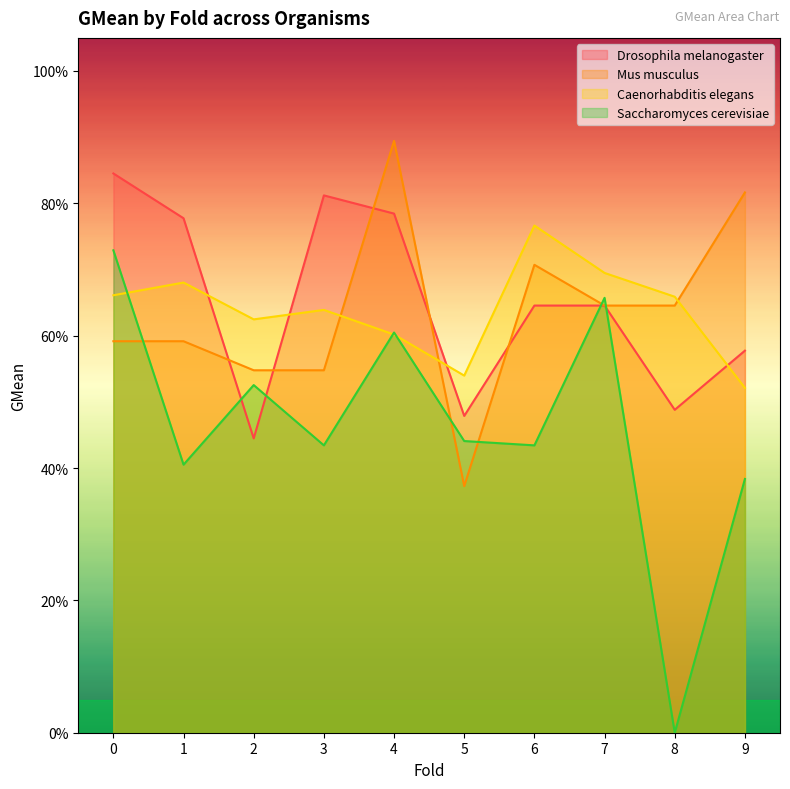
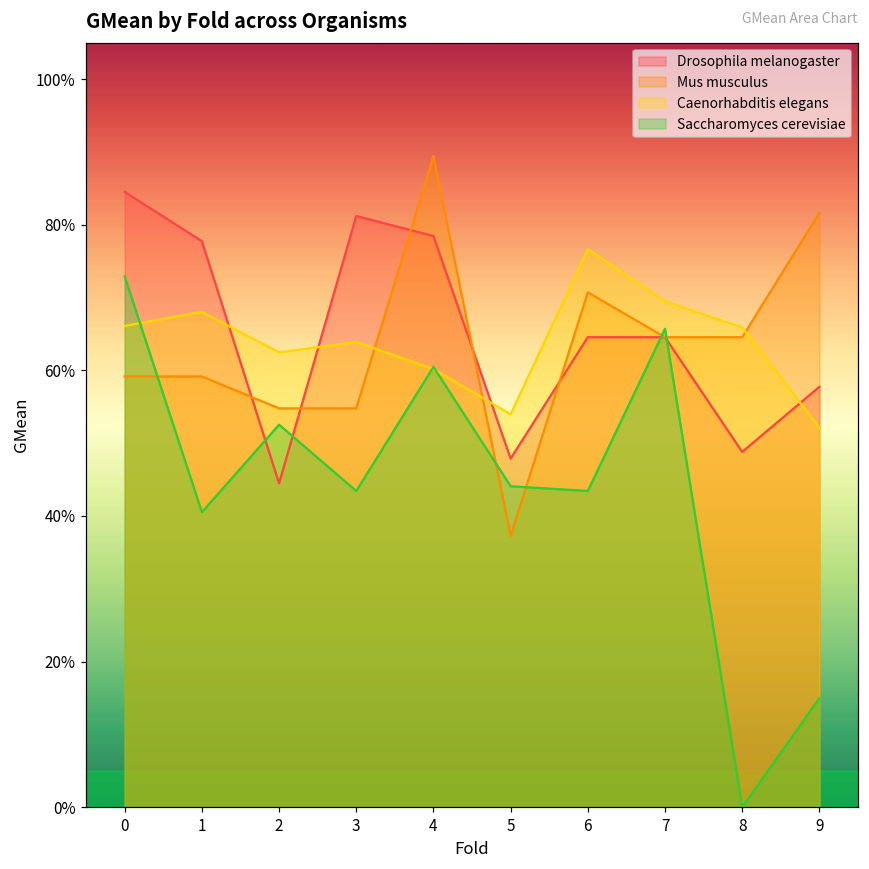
Saccharomyces cerevisiae, 9: 38% -> 15%
